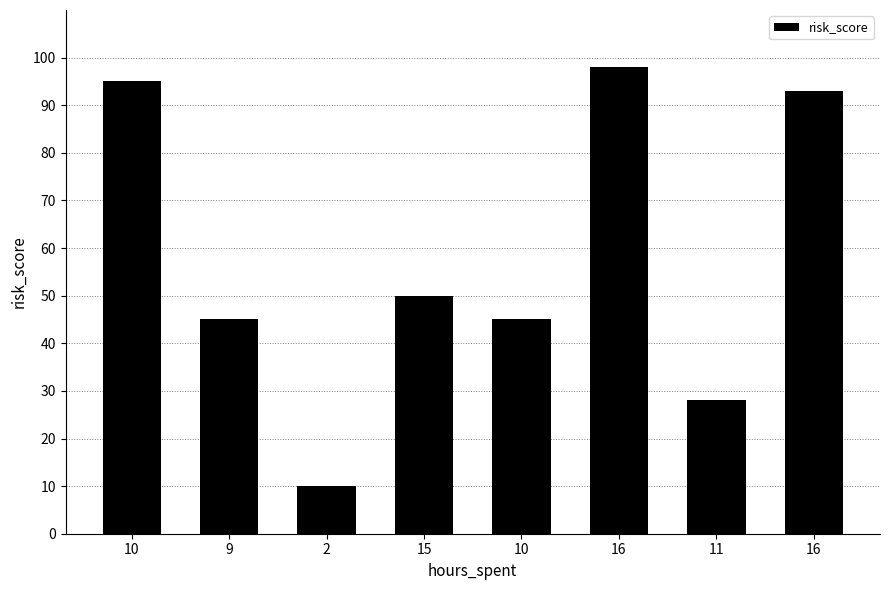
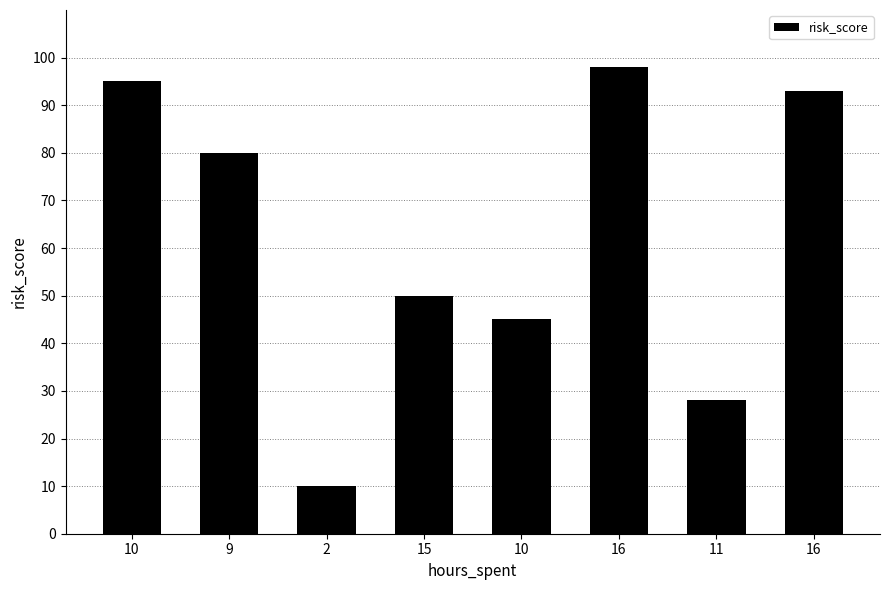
9: 45 -> 80
